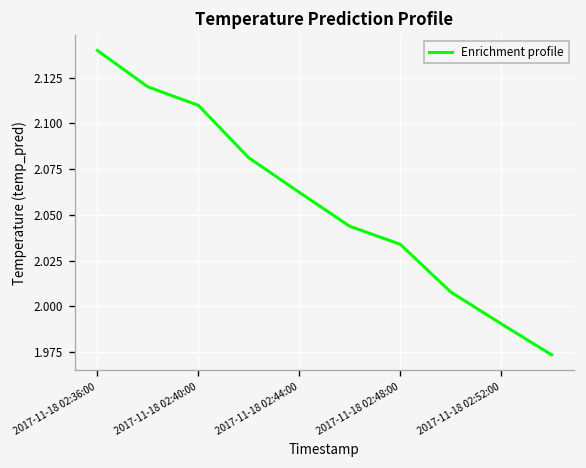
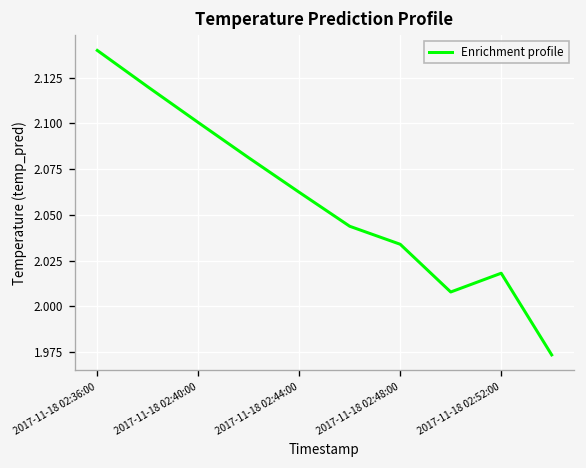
2017-11-18 02:40:00: 2.110 -> 2.100
2017-11-18 02:52:00: 1.990 -> 2.018
